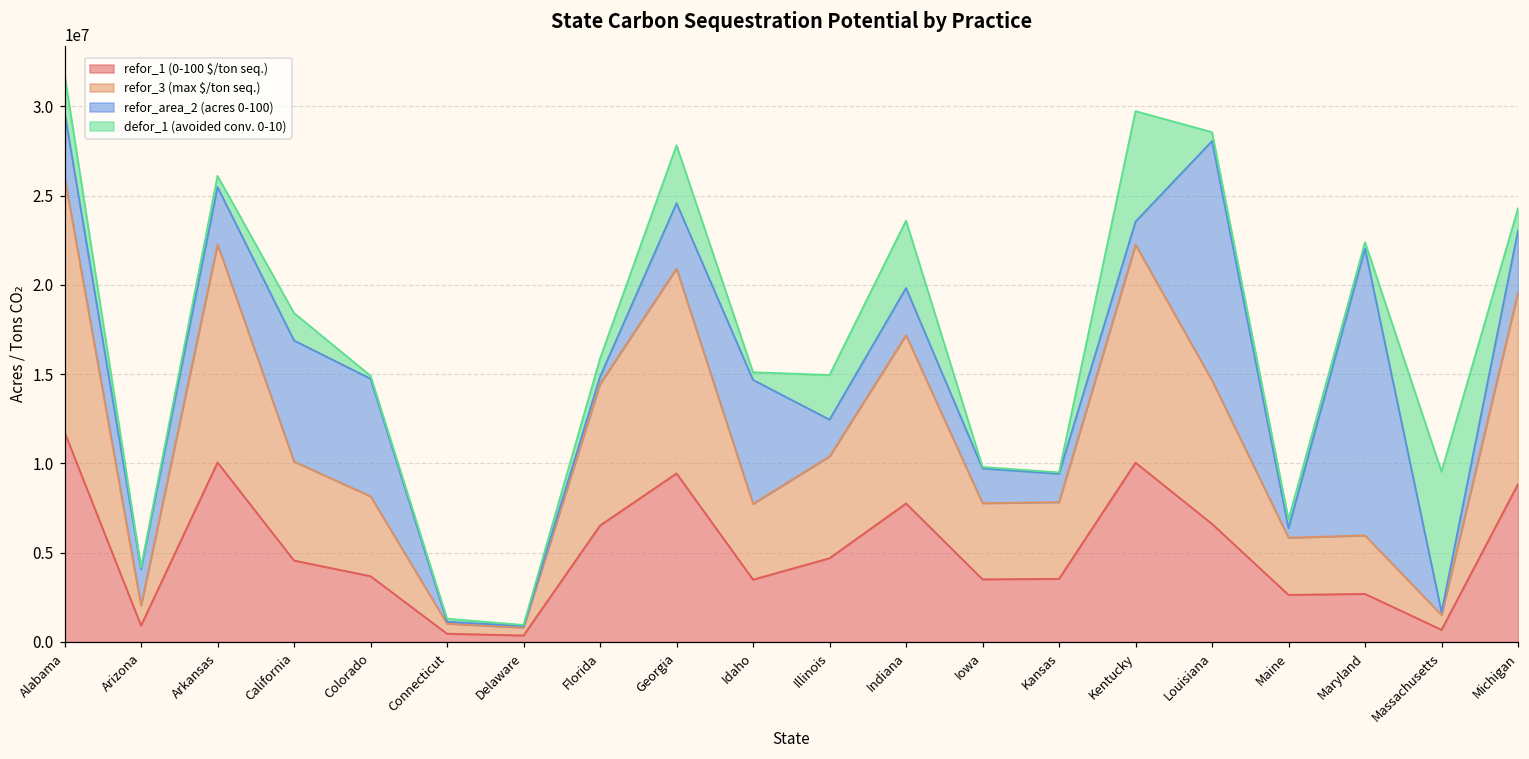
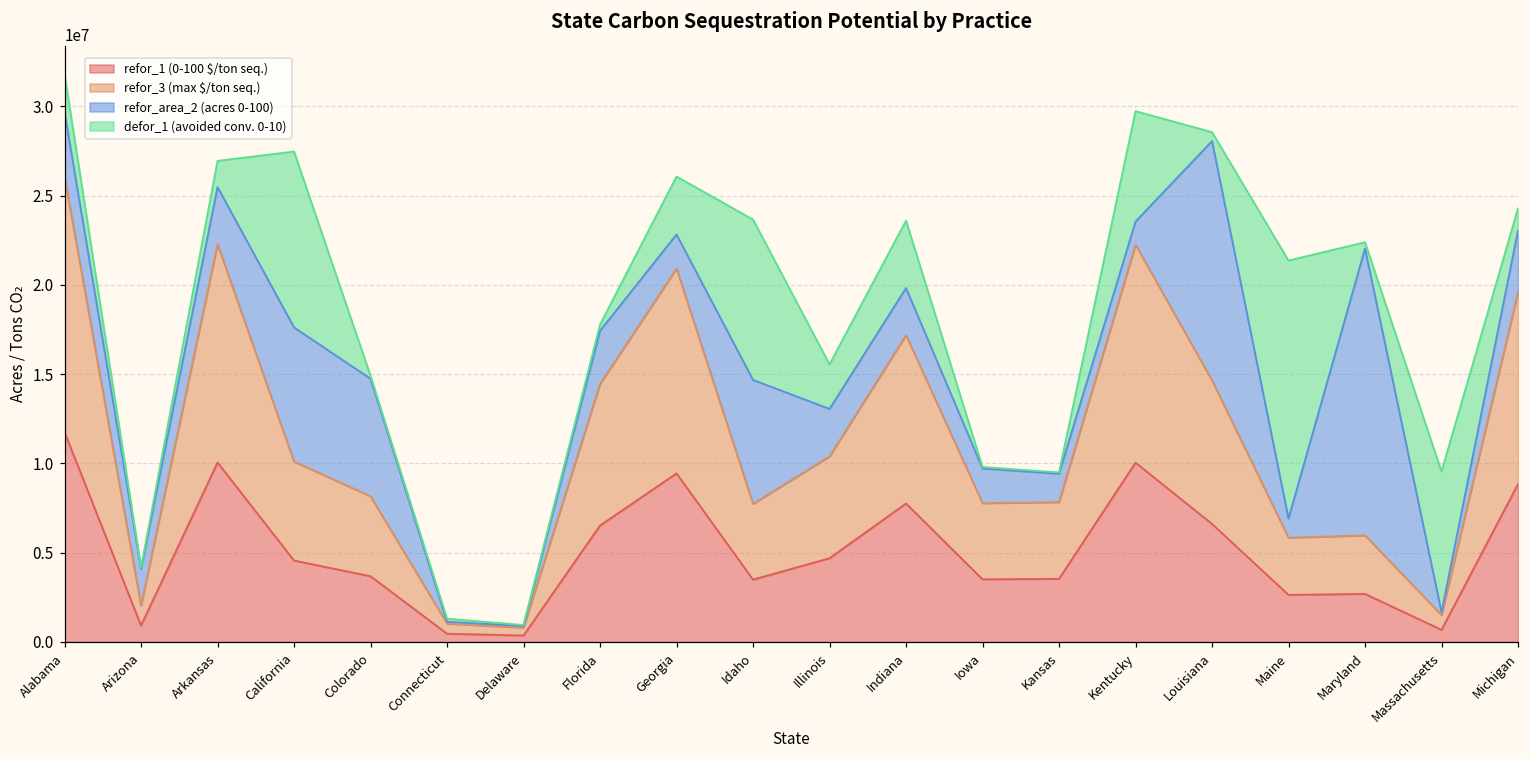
defor_1 (avoided conv. 0-10), Arkansas: 600000 -> 1500000
refor_area_2 (acres 0-100), California: 6800000 -> 7500000
defor_1 (avoided conv. 0-10), California: 1500000 -> 9900000
refor_area_2 (acres 0-100), Florida: 400000 -> 3000000
defor_1 (avoided conv. 0-10), Florida: 1000000 -> 400000
refor_area_2 (acres 0-100), Georgia: 3700000 -> 1900000
defor_1 (avoided conv. 0-10), Idaho: 400000 -> 9000000
refor_area_2 (acres 0-100), Illinois: 2100000 -> 2700000
refor_area_2 (acres 0-100), Maine: 500000 -> 1100000
defor_1 (avoided conv. 0-10), Maine: 500000 -> 14500000
